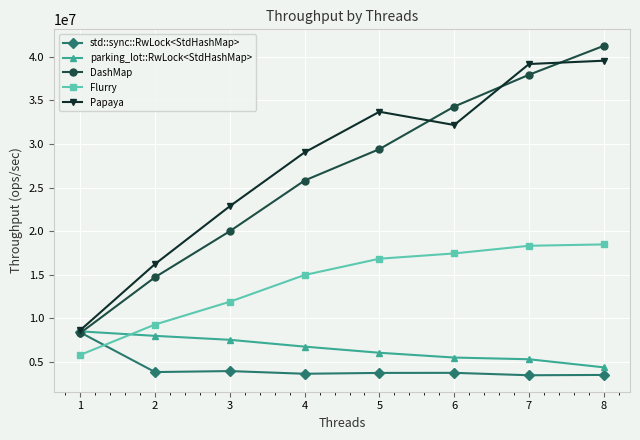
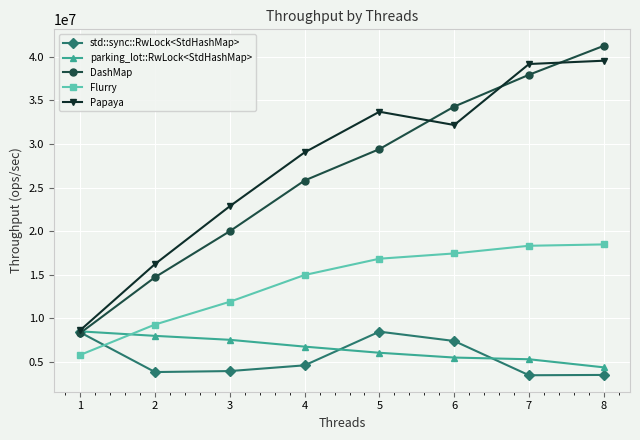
std::sync::RwLock<StdHashMap>, 4: 4000000 -> 5000000
std::sync::RwLock<StdHashMap>, 5: 4000000 -> 8000000
std::sync::RwLock<StdHashMap>, 6: 4000000 -> 7000000
